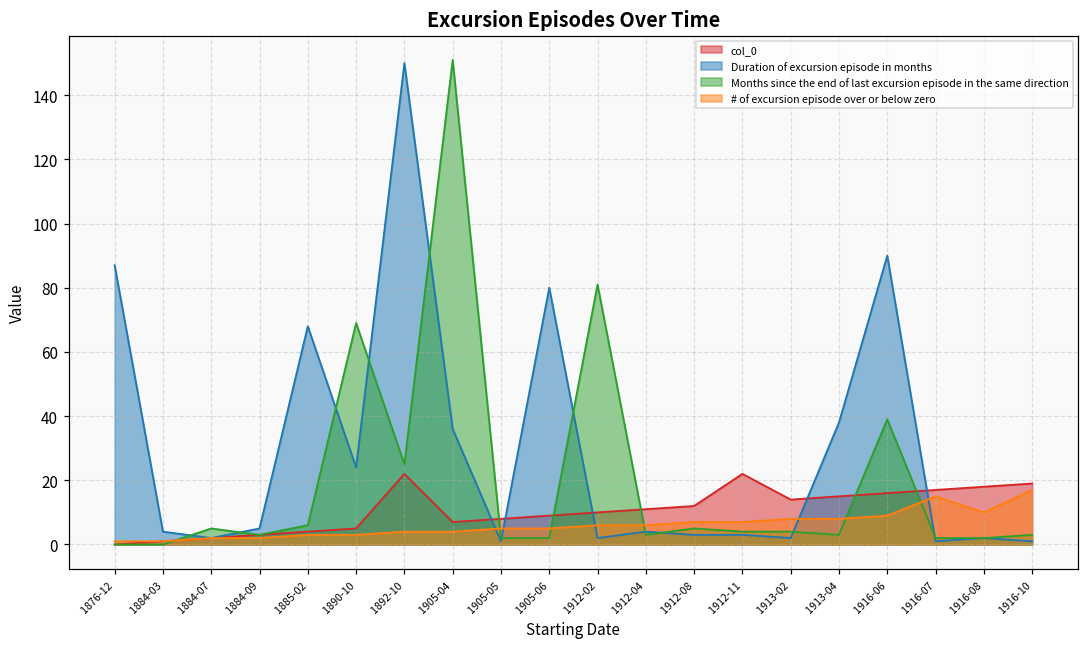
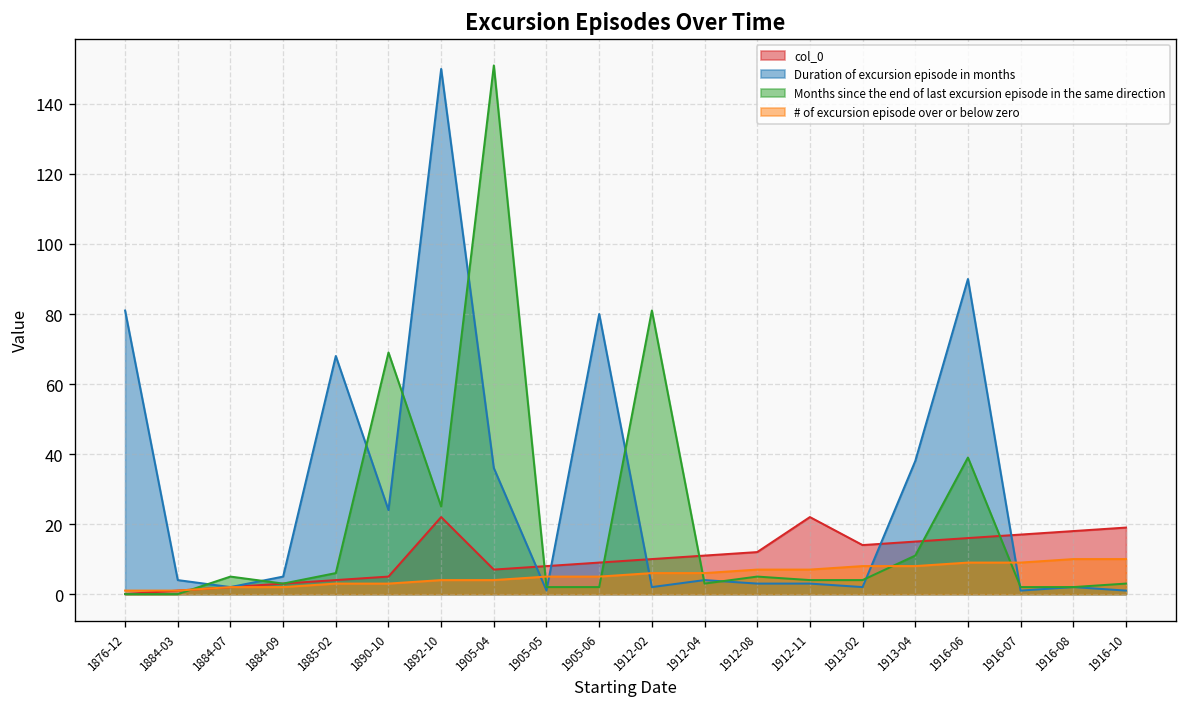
Duration of excursion episode in months, 1876-12: 87 -> 81
Months since the end of last excursion episode in the same direction, 1913-04: 3 -> 11
# of excursion episode over or below zero, 1916-07: 15 -> 9
# of excursion episode over or below zero, 1916-10: 17 -> 10
